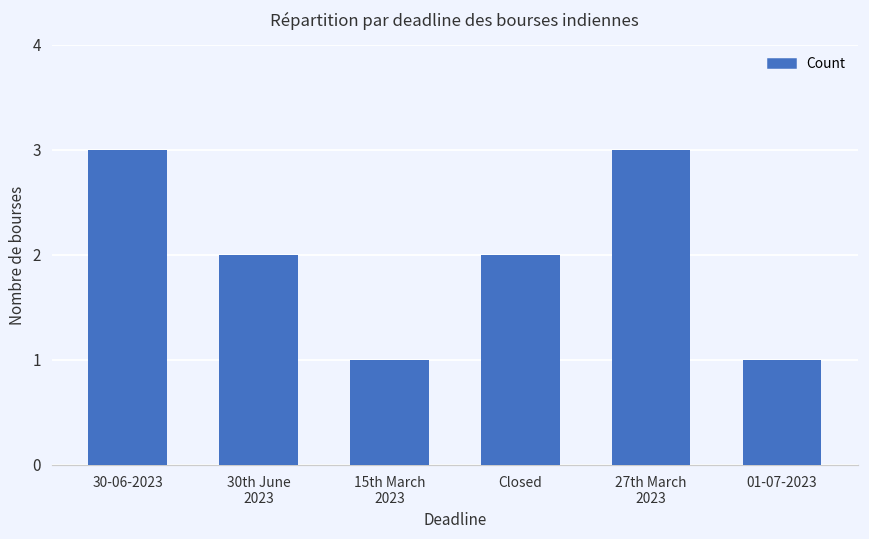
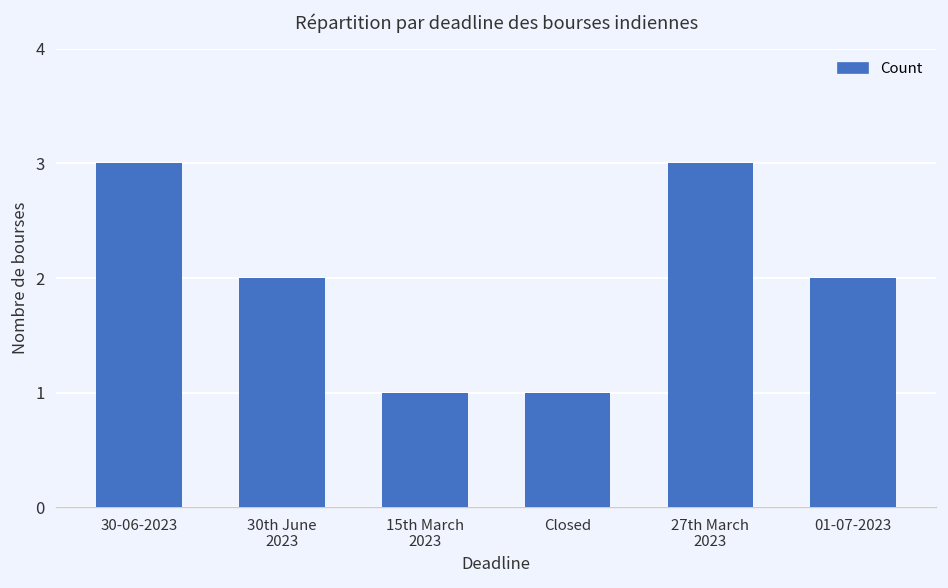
Closed: 2 -> 1
01-07-2023: 1 -> 2
